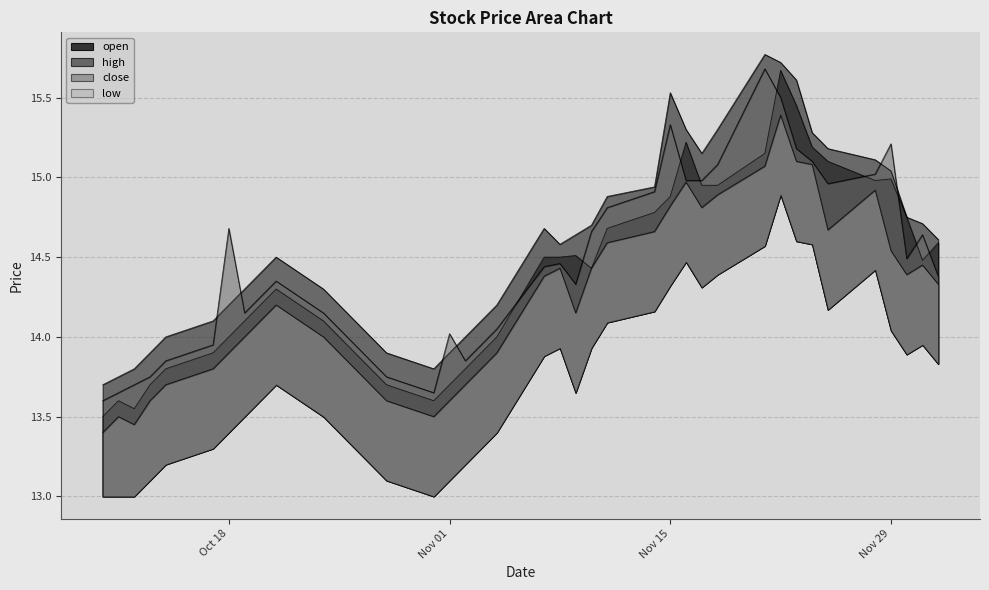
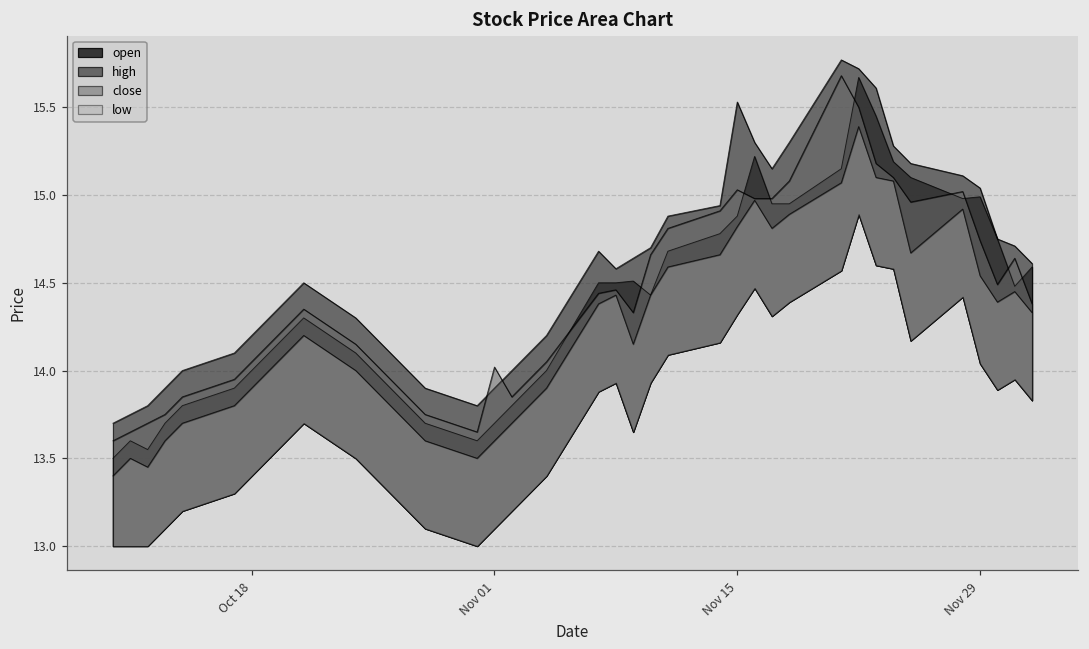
close, Oct 18: 14.68 -> 14.05
close, Nov 15: 15.33 -> 15.03
close, Nov 29: 15.21 -> 14.74
